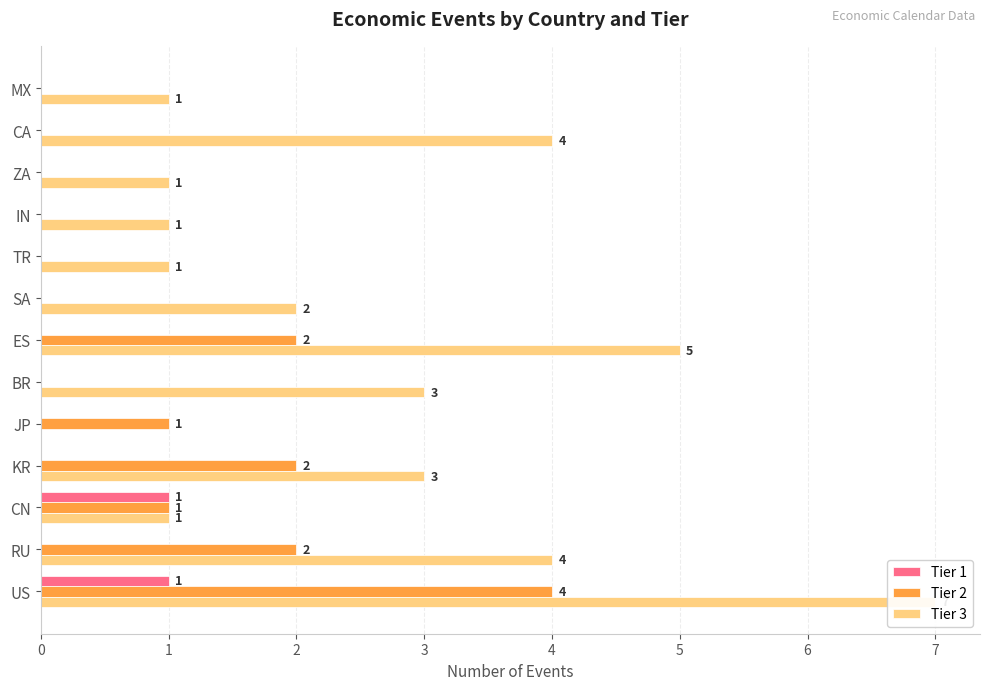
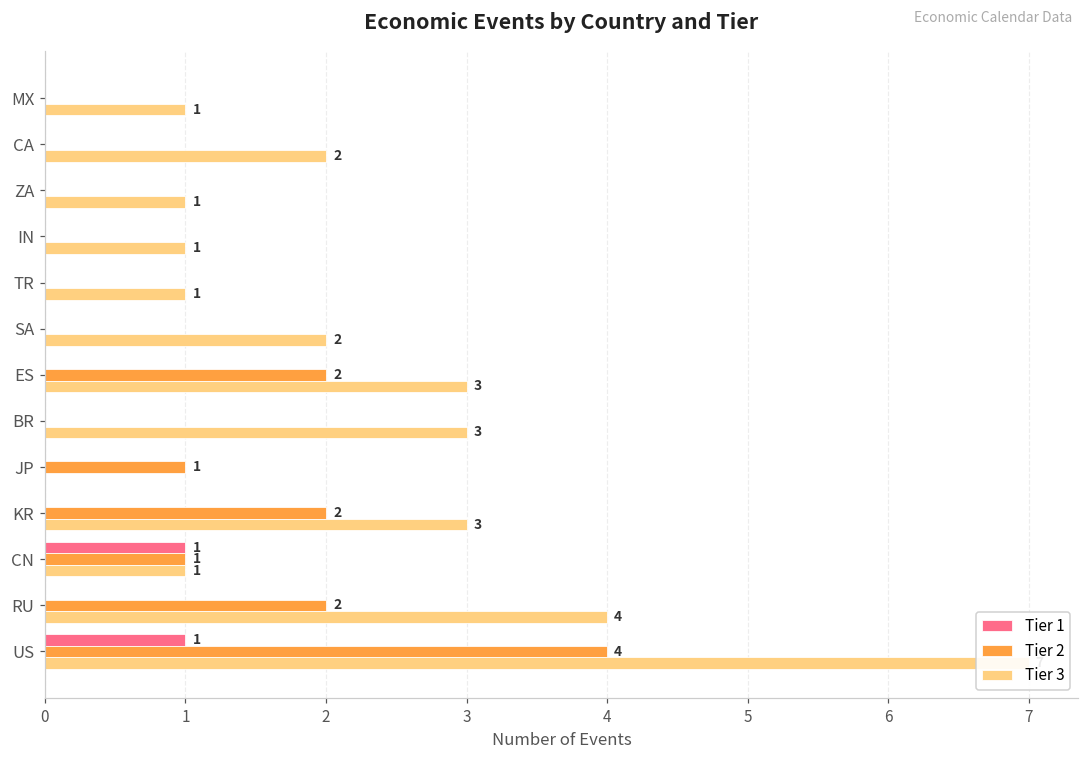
Tier 3, CA: 4 -> 2
Tier 3, ES: 5 -> 3
